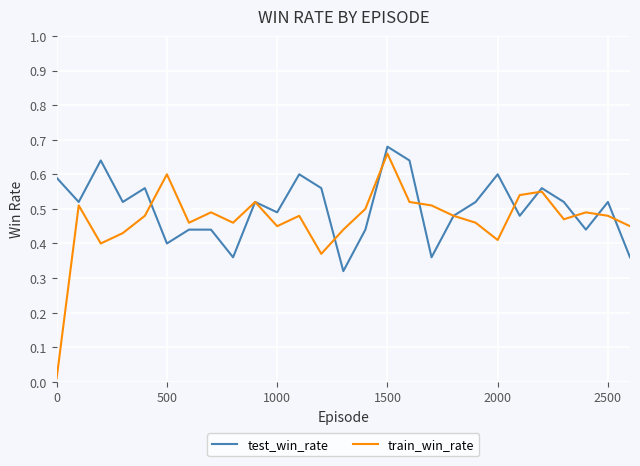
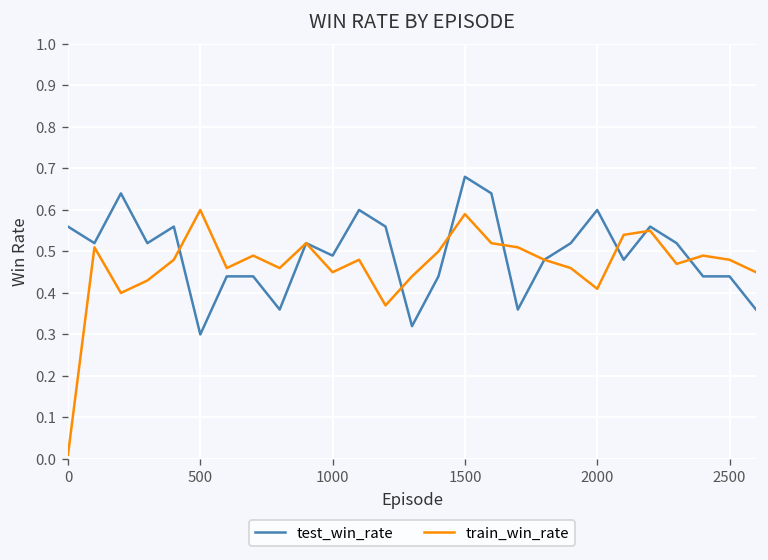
test_win_rate, 0: 0.59 -> 0.56
test_win_rate, 500: 0.4 -> 0.3
train_win_rate, 1500: 0.66 -> 0.59
test_win_rate, 2500: 0.52 -> 0.44
